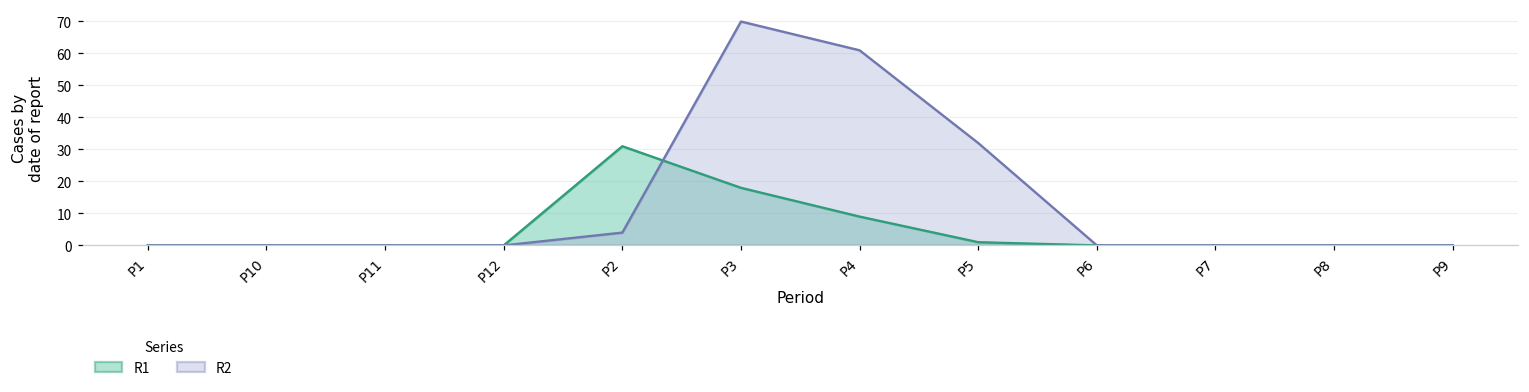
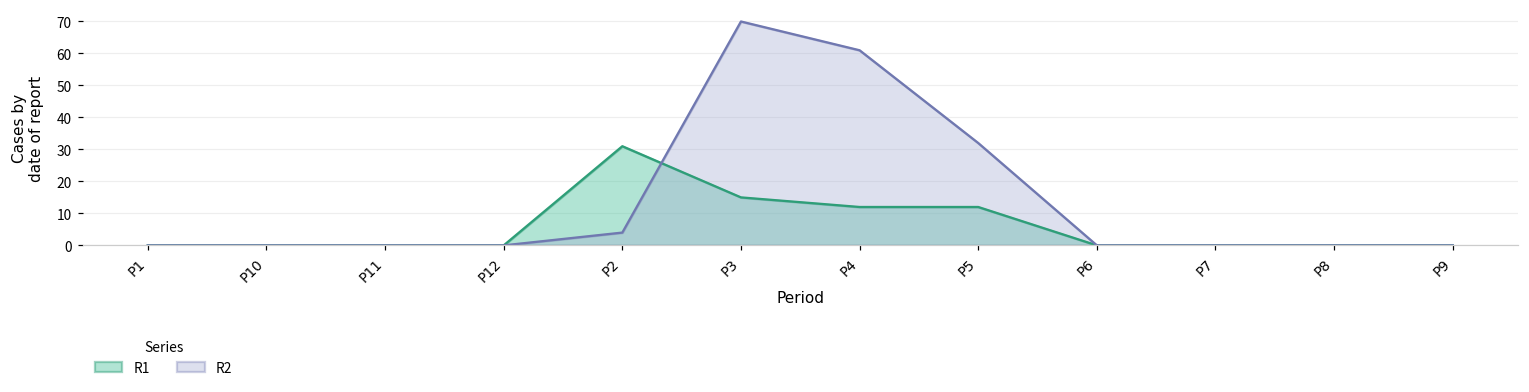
R1, P3: 18 -> 15
R1, P4: 9 -> 12
R1, P5: 1 -> 12
